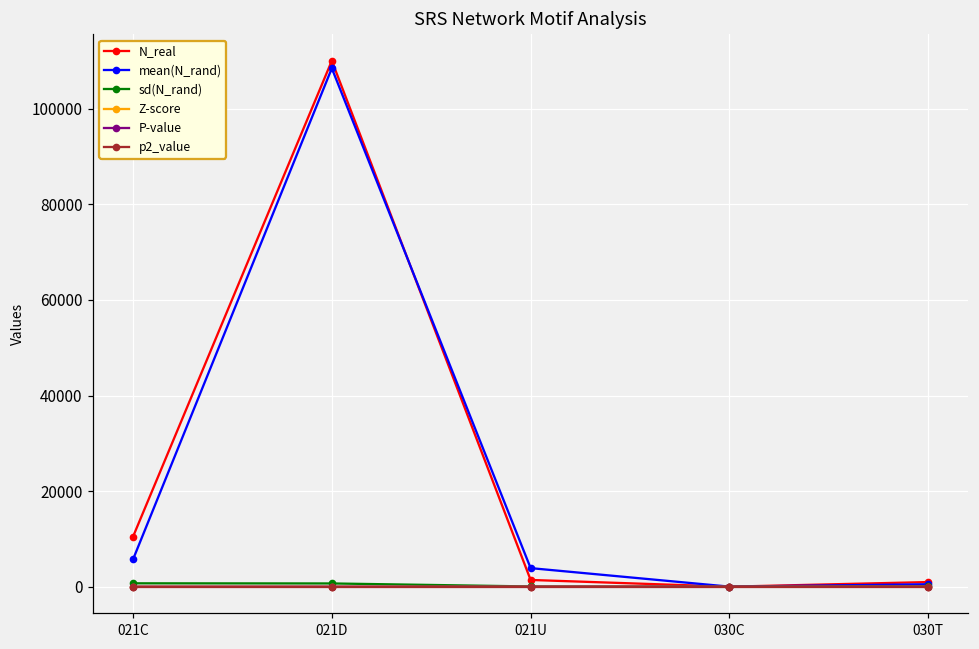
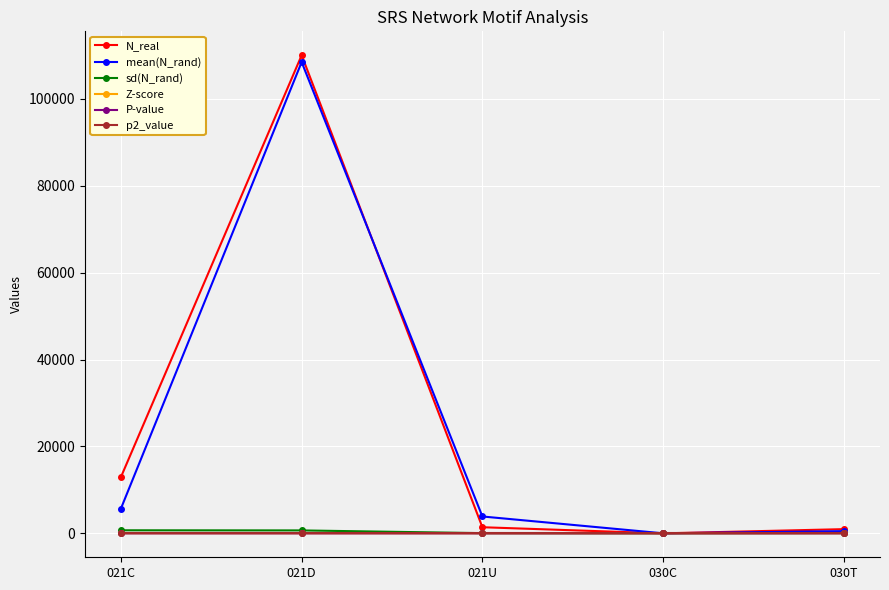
N_real, 021C: 10000 -> 13000
